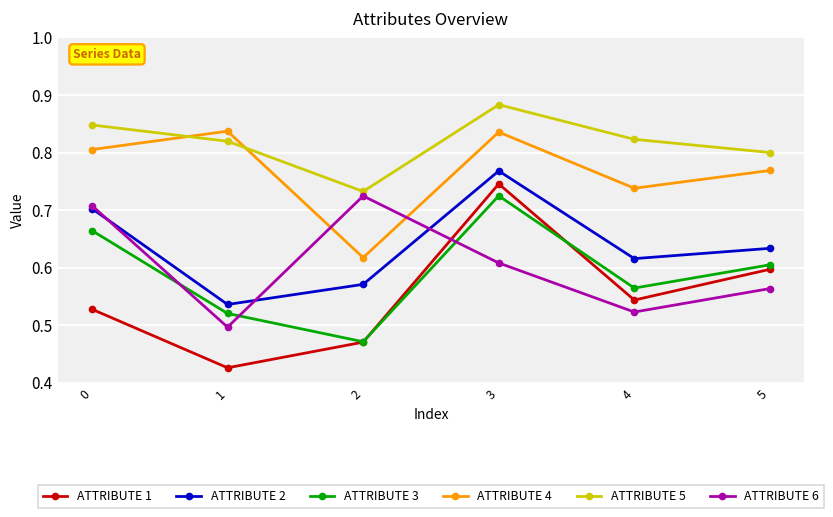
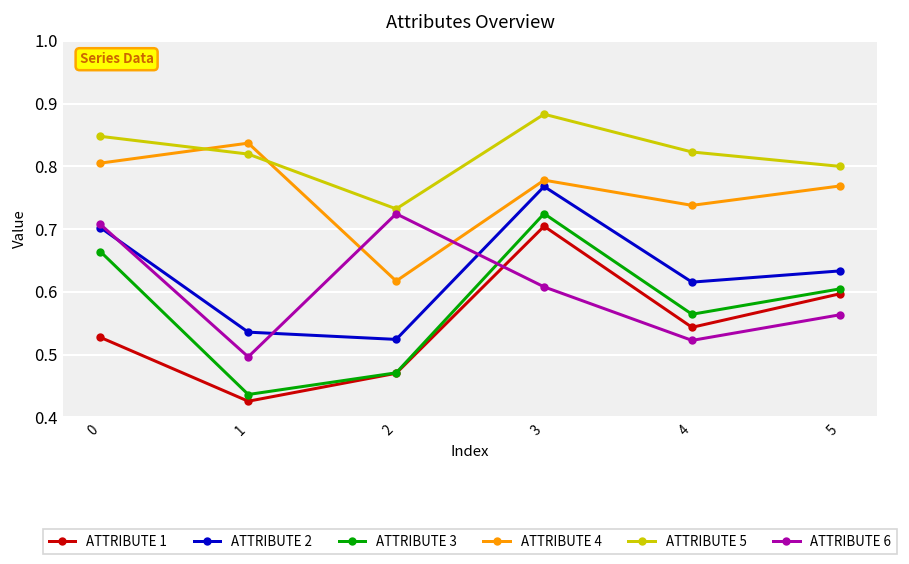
ATTRIBUTE 3, 1: 0.52 -> 0.44
ATTRIBUTE 2, 2: 0.57 -> 0.52
ATTRIBUTE 1, 3: 0.75 -> 0.70
ATTRIBUTE 4, 3: 0.84 -> 0.78
